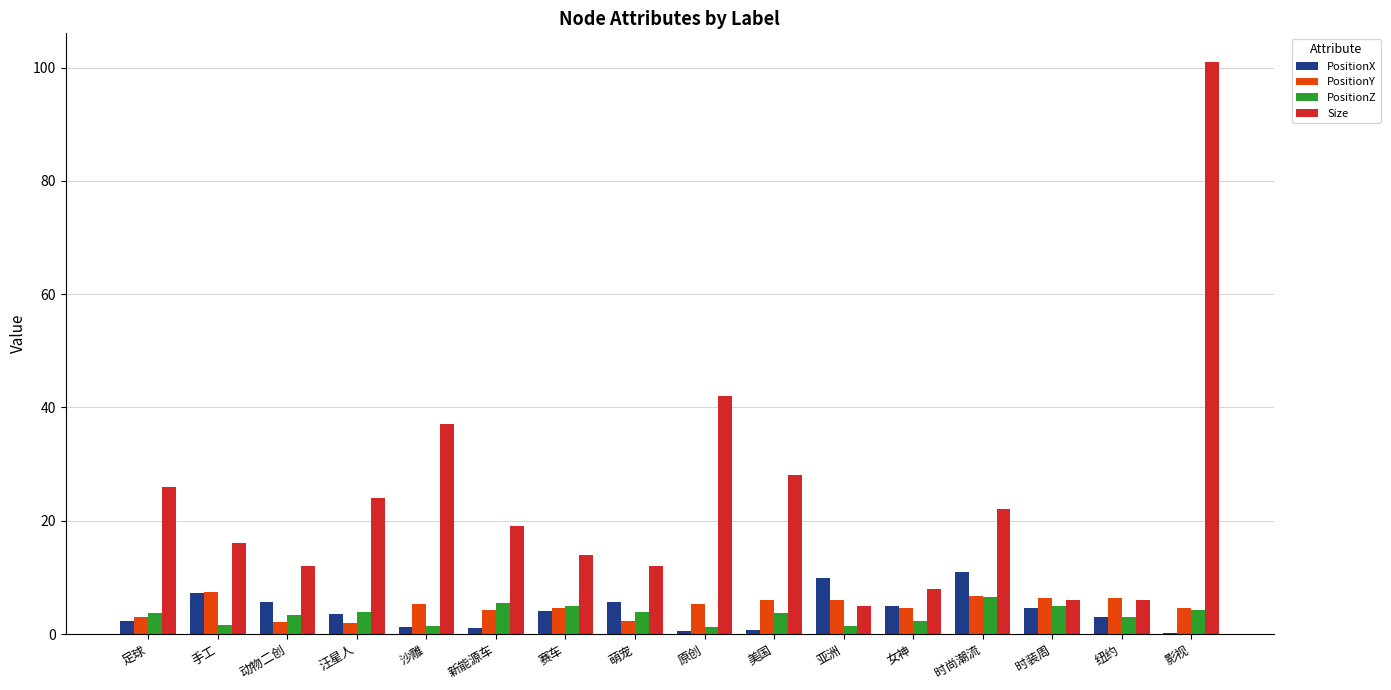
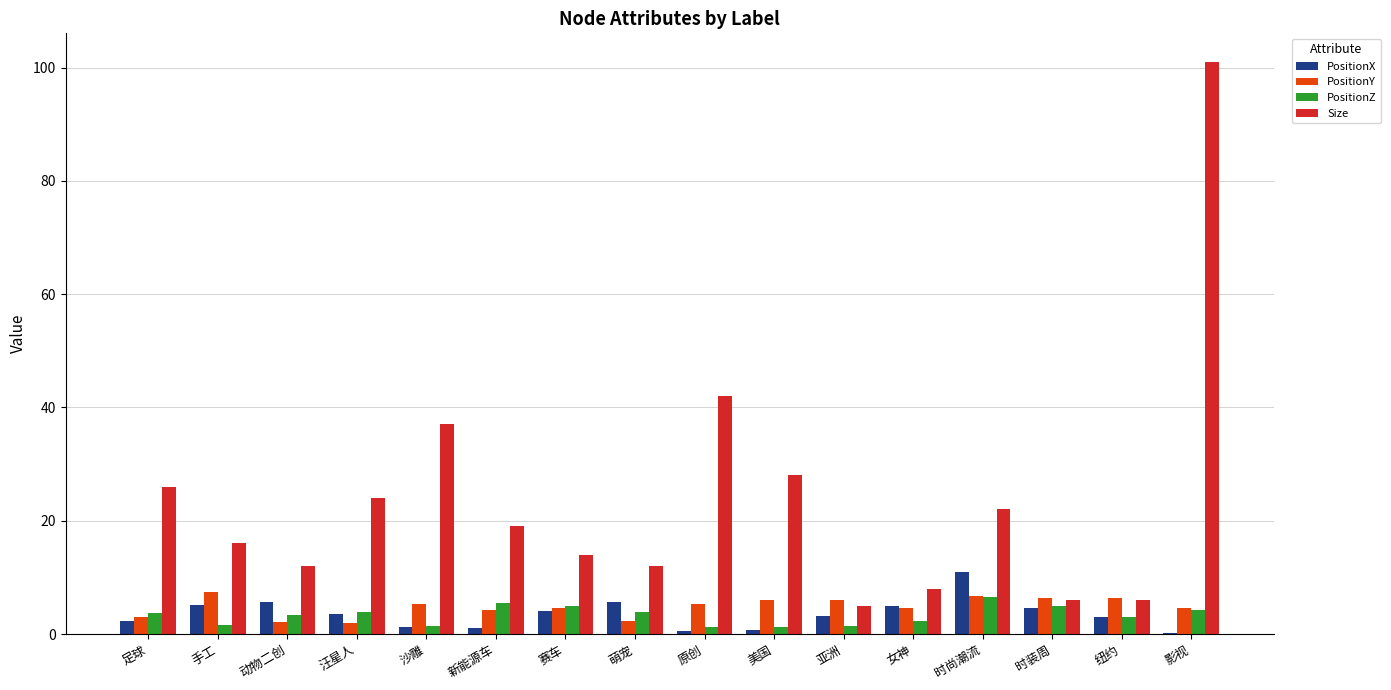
PositionX, 手工: 7 -> 5
PositionZ, 美国: 4 -> 1
PositionX, 亚洲: 10 -> 3
